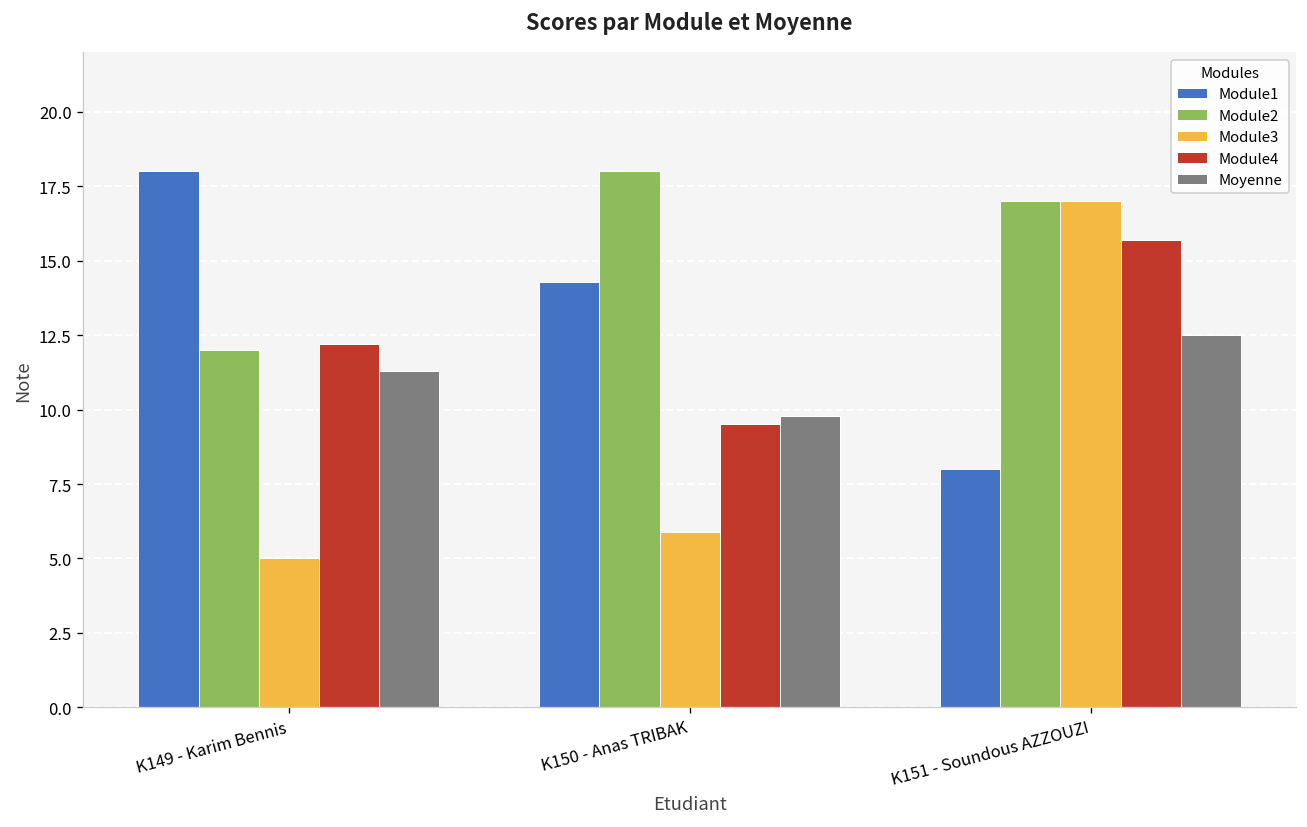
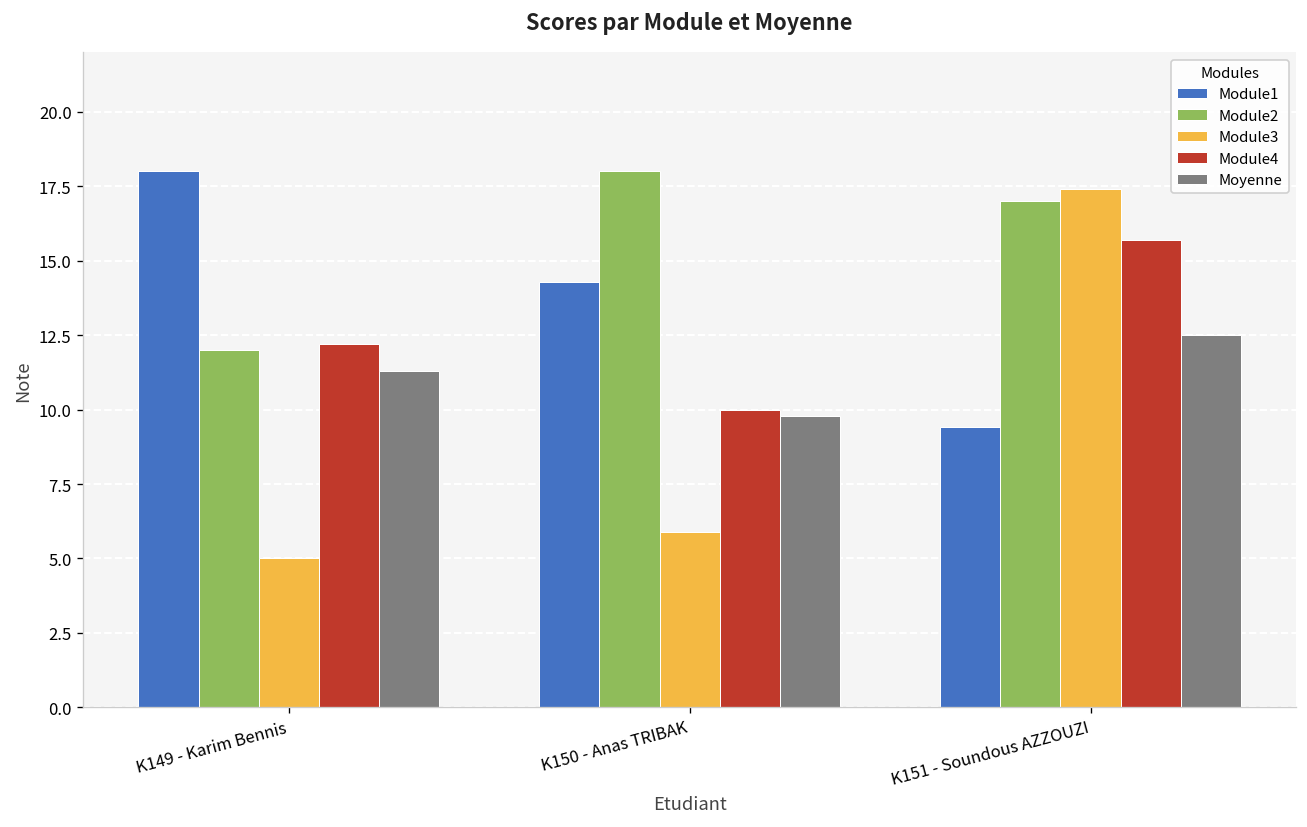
Module4, K150 - Anas TRIBAK: 9.5 -> 10.0
Module1, K151 - Soundous AZZOUZI: 8.0 -> 9.4
Module3, K151 - Soundous AZZOUZI: 17.0 -> 17.4
